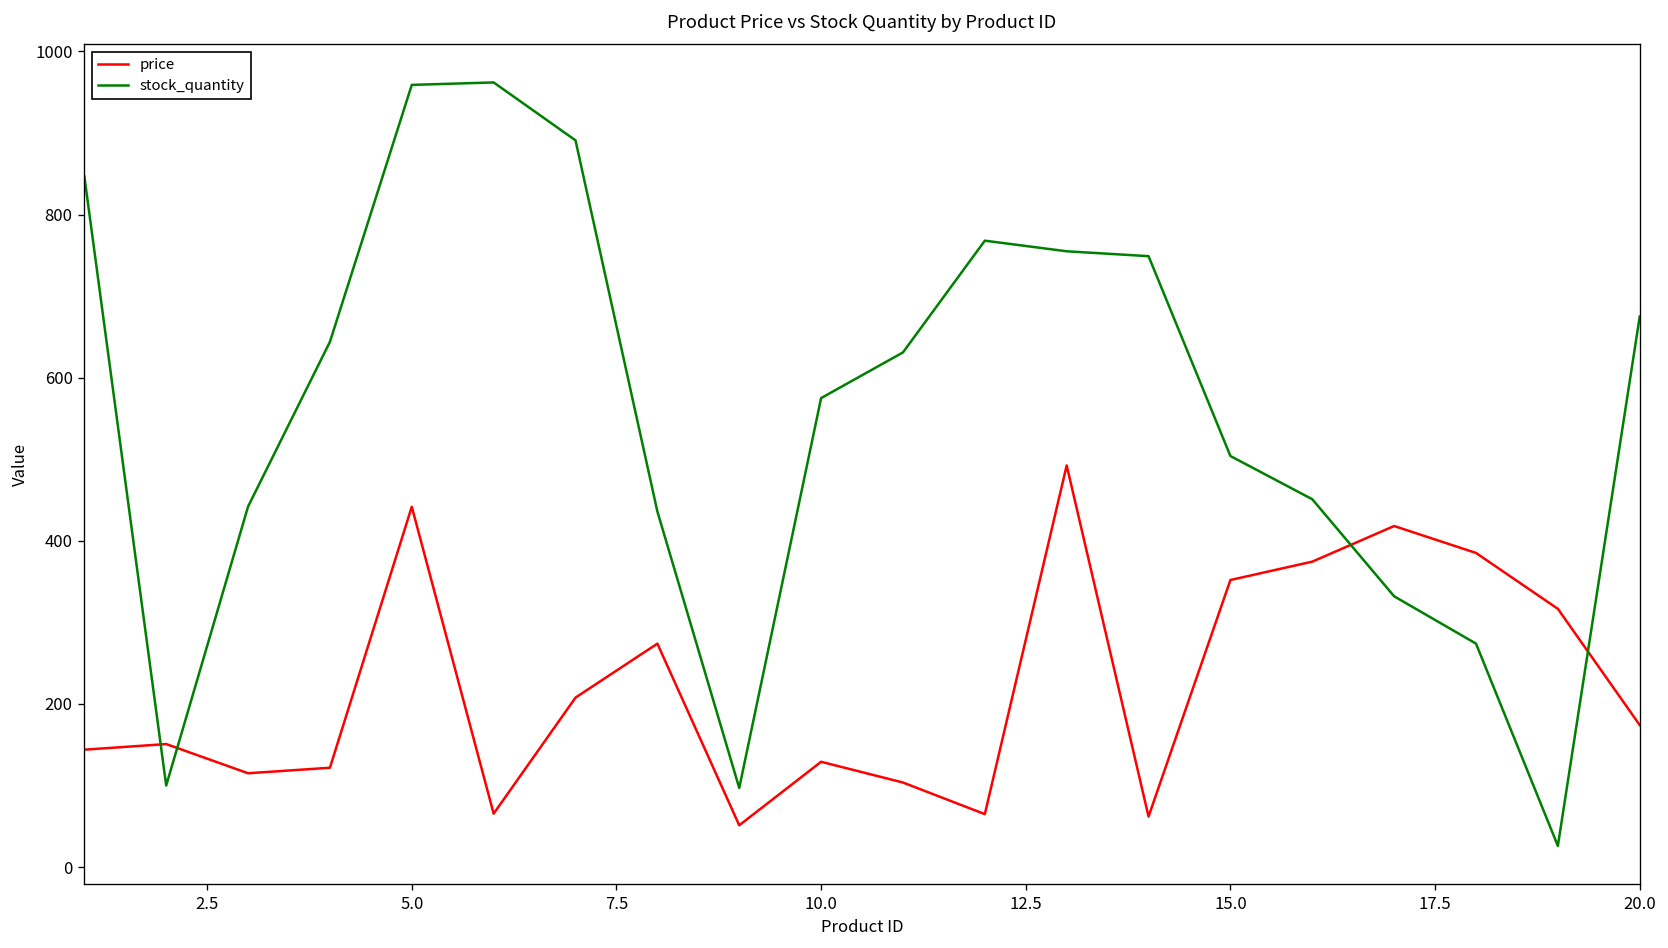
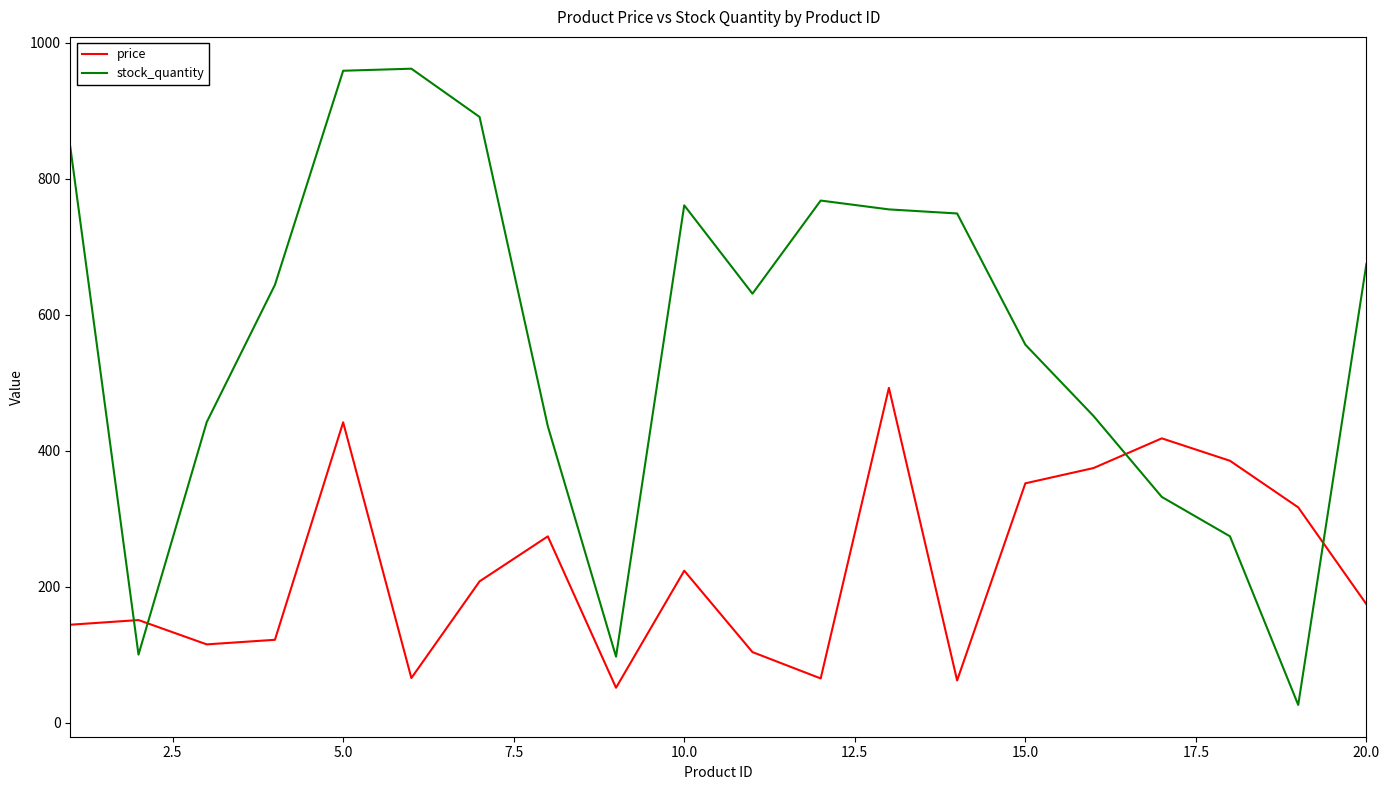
price, 10.0: 130 -> 220
stock_quantity, 10.0: 580 -> 760
stock_quantity, 15.0: 500 -> 560
